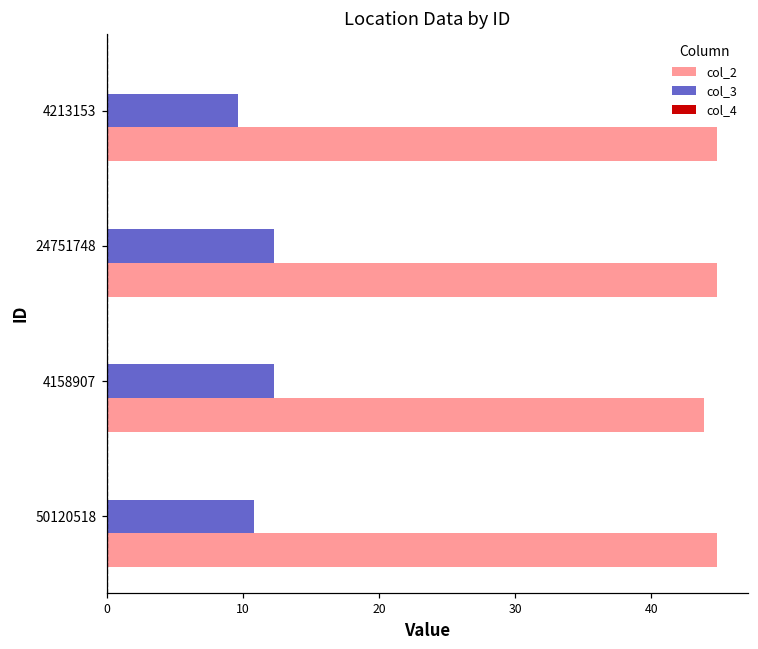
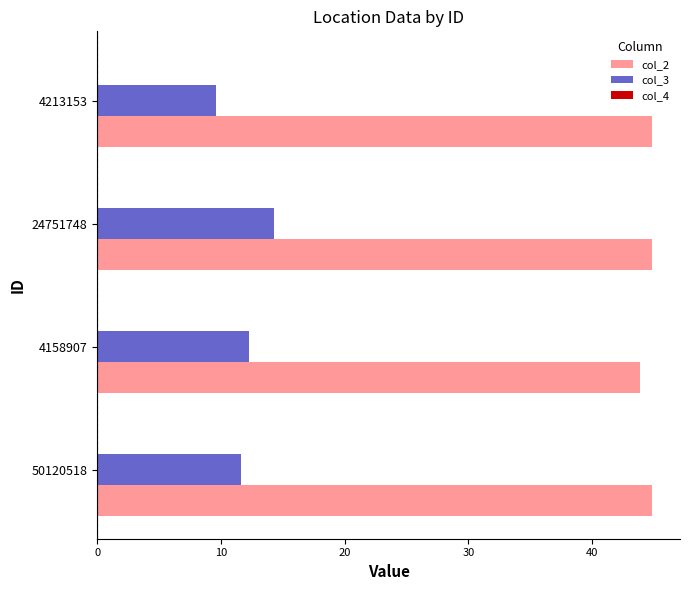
col_3, 24751748: 12.2 -> 14.3
col_3, 50120518: 10.8 -> 11.6
